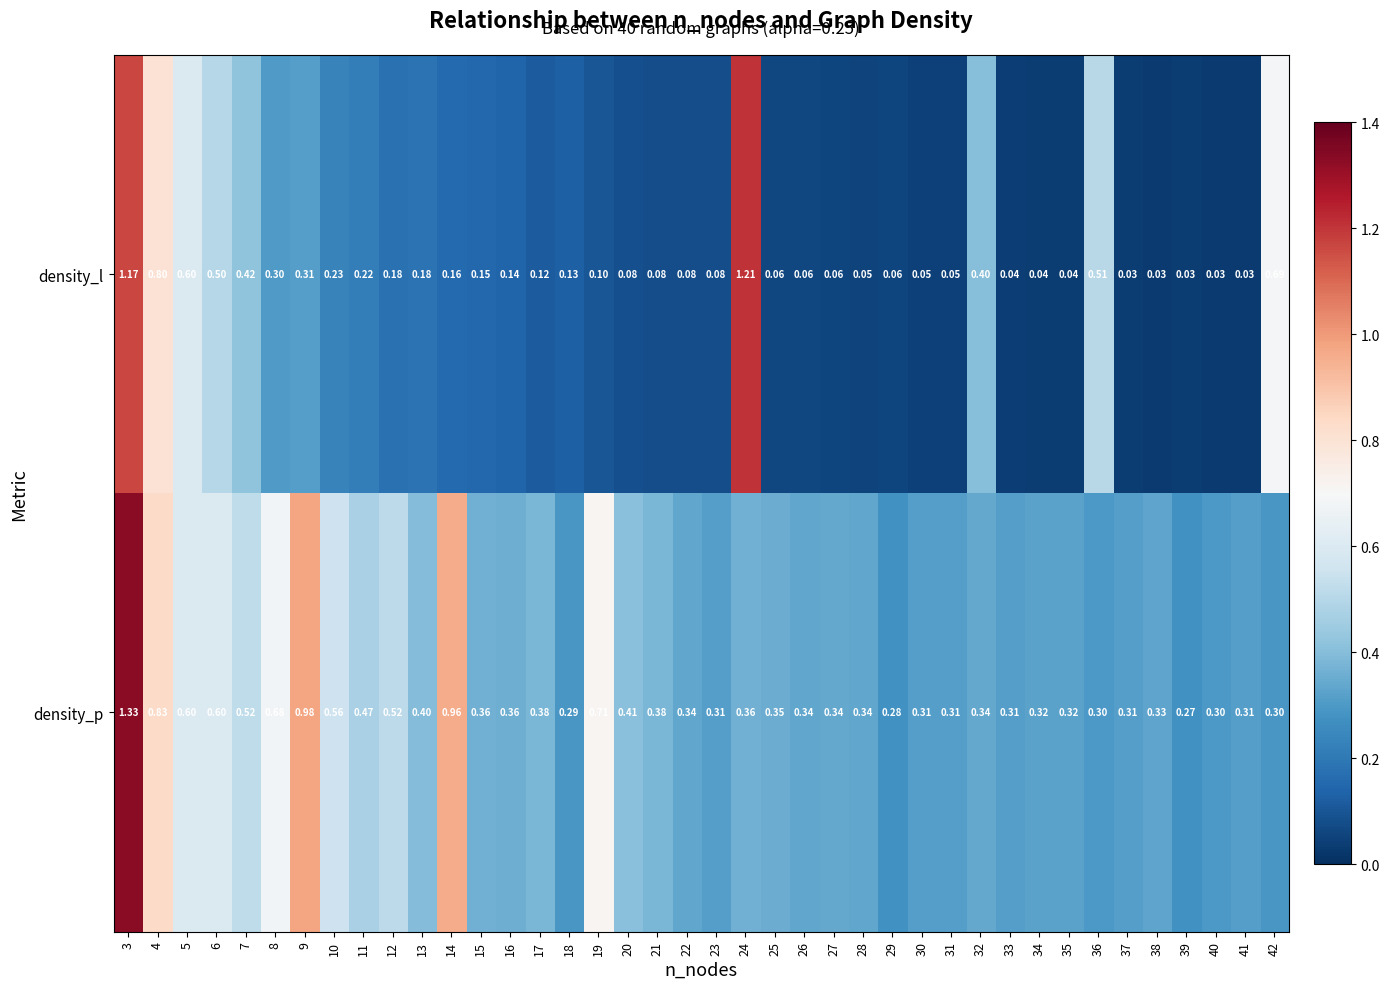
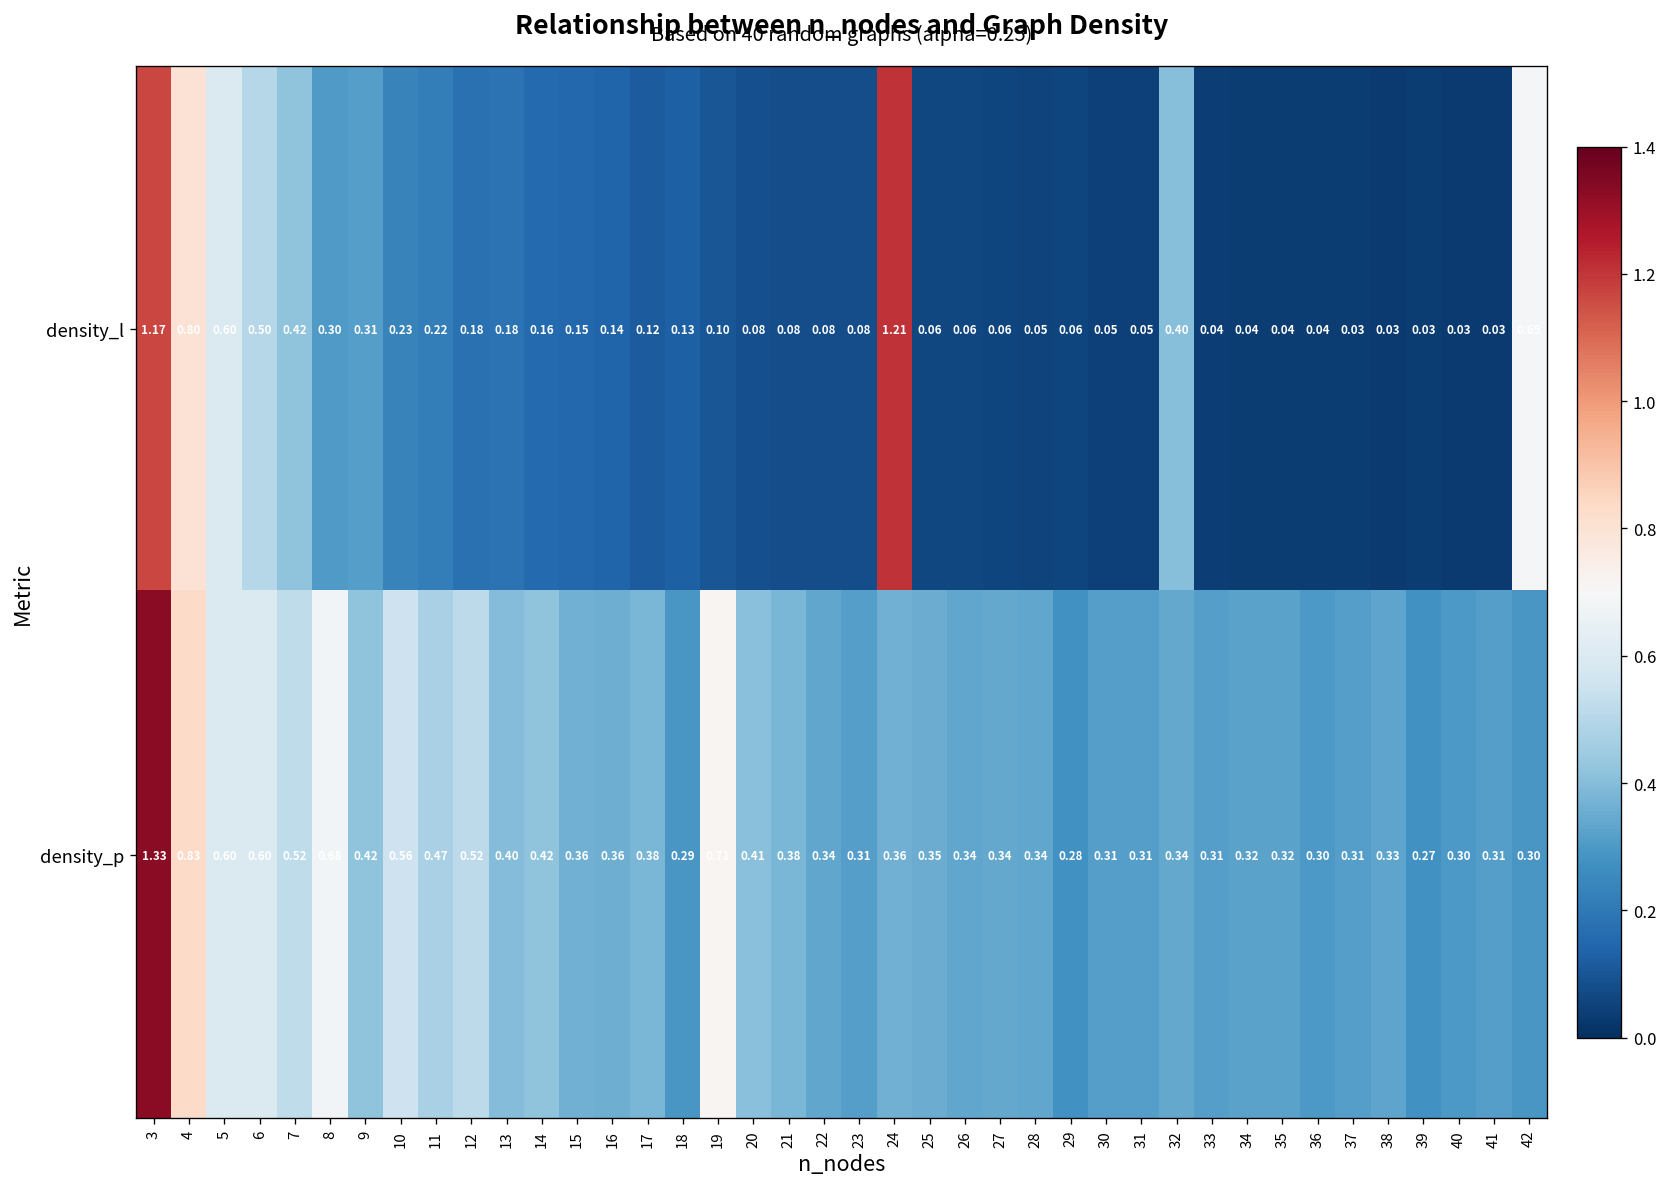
density_l, 36: 0.51 -> 0.04
density_p, 9: 0.98 -> 0.42
density_p, 14: 0.96 -> 0.42
